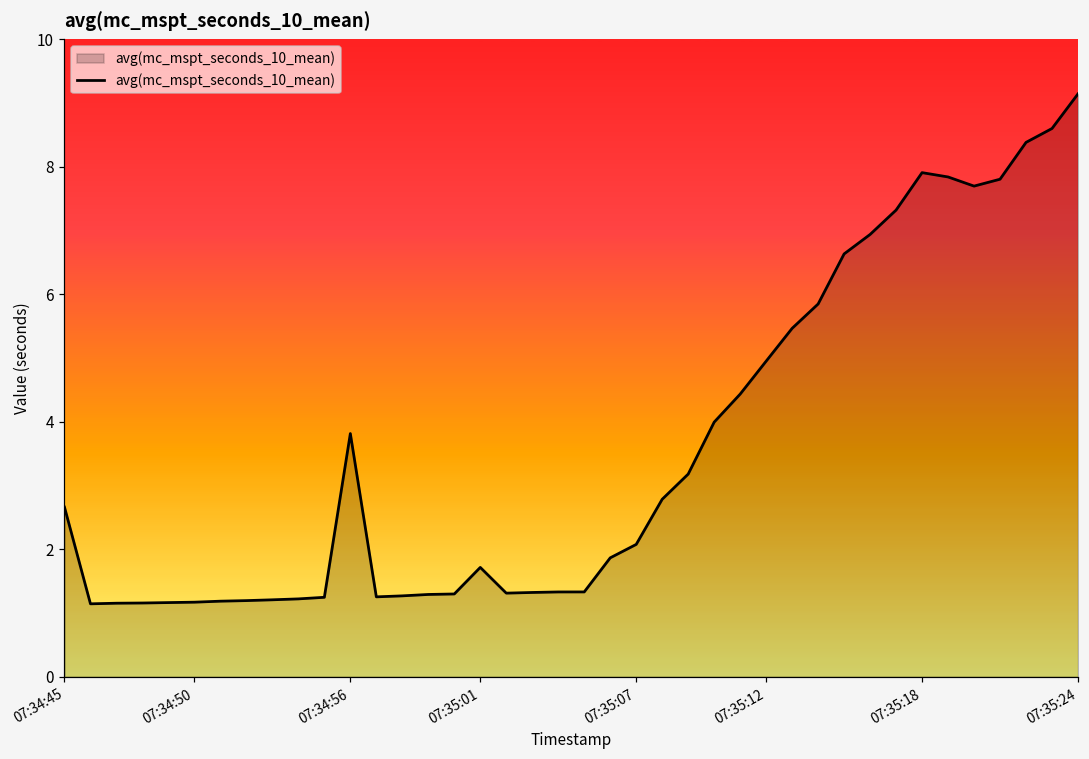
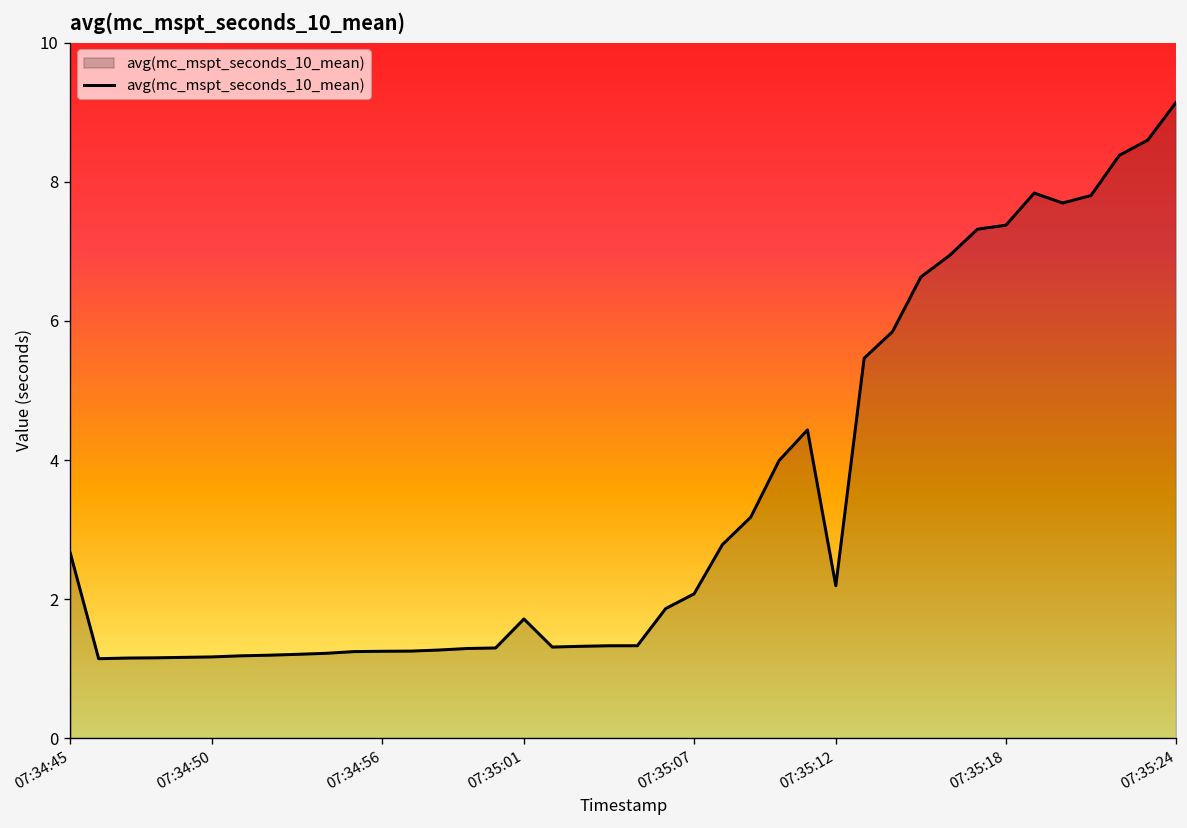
07:34:56: 3.8 -> 1.2
07:35:12: 4.9 -> 2.2
07:35:18: 7.9 -> 7.4
